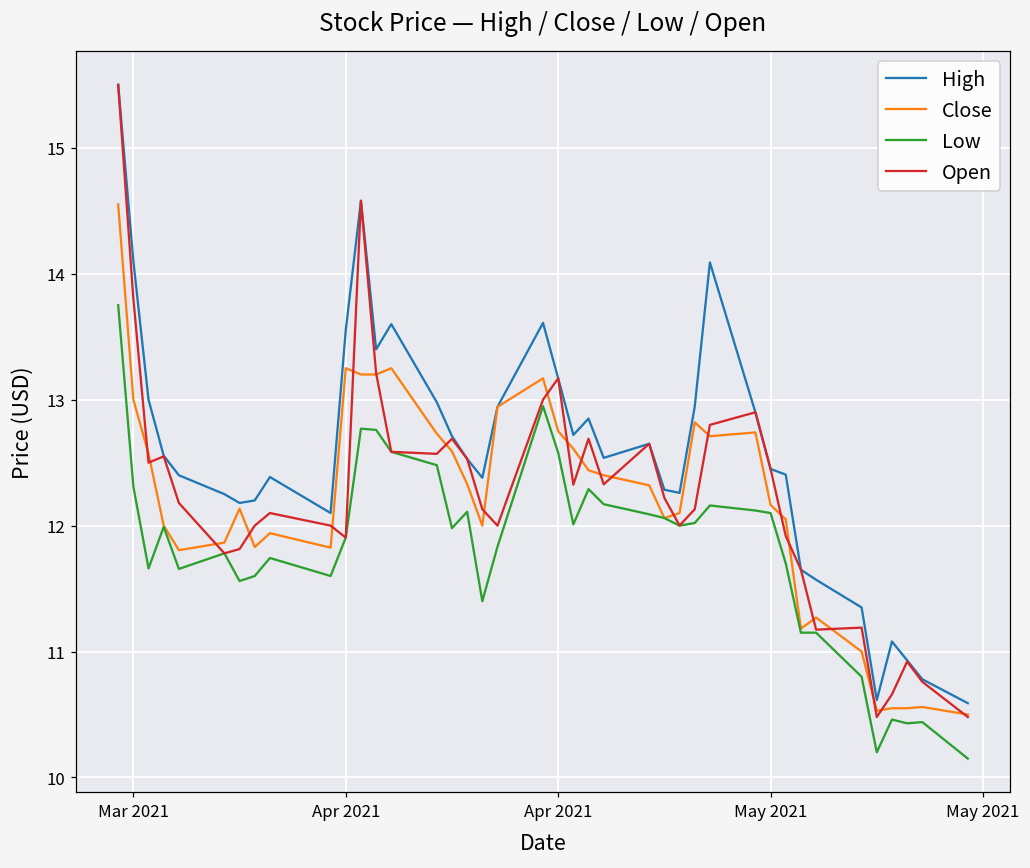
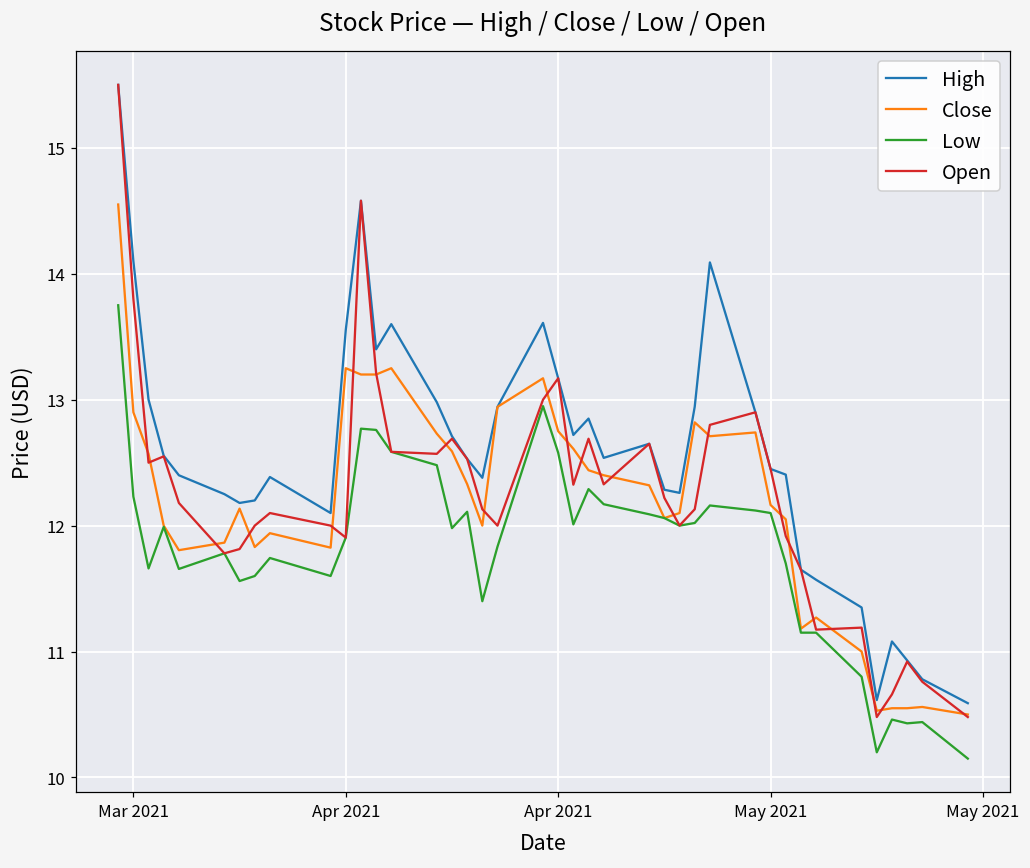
Close, Mar 2021: 13.0 -> 12.9
Low, Mar 2021: 12.31 -> 12.23
